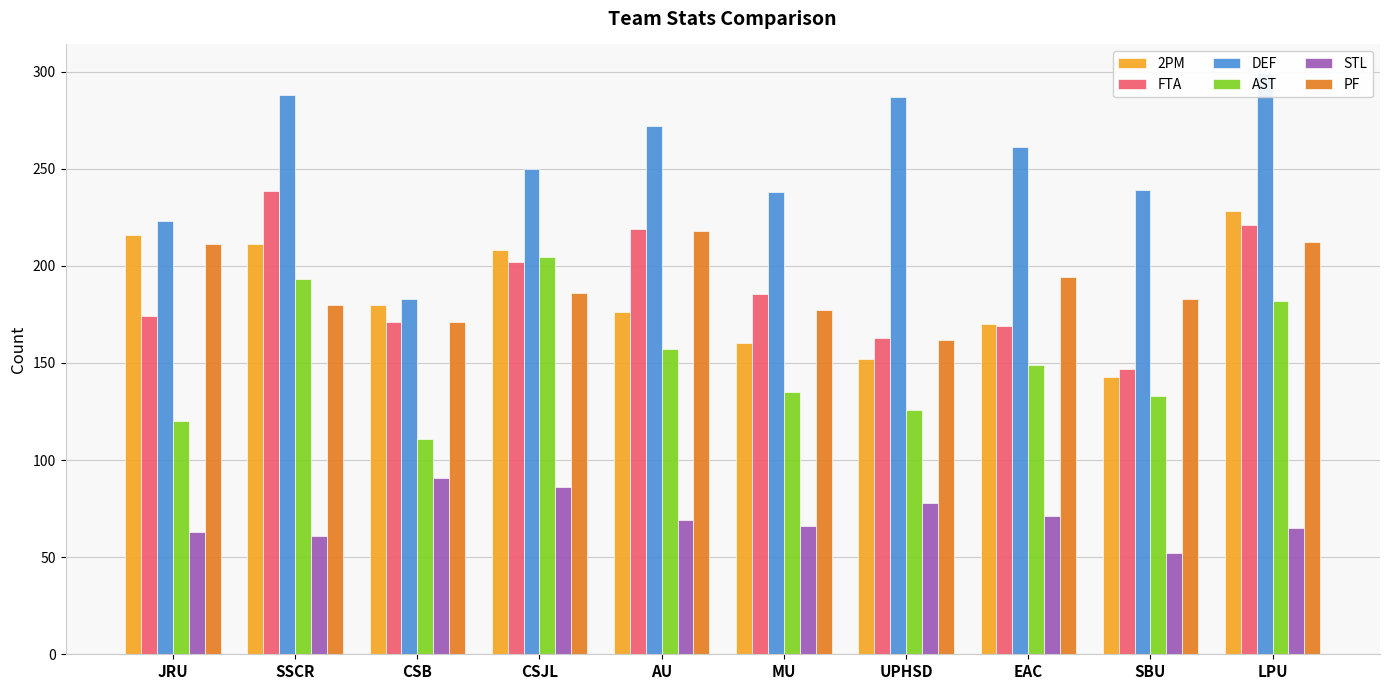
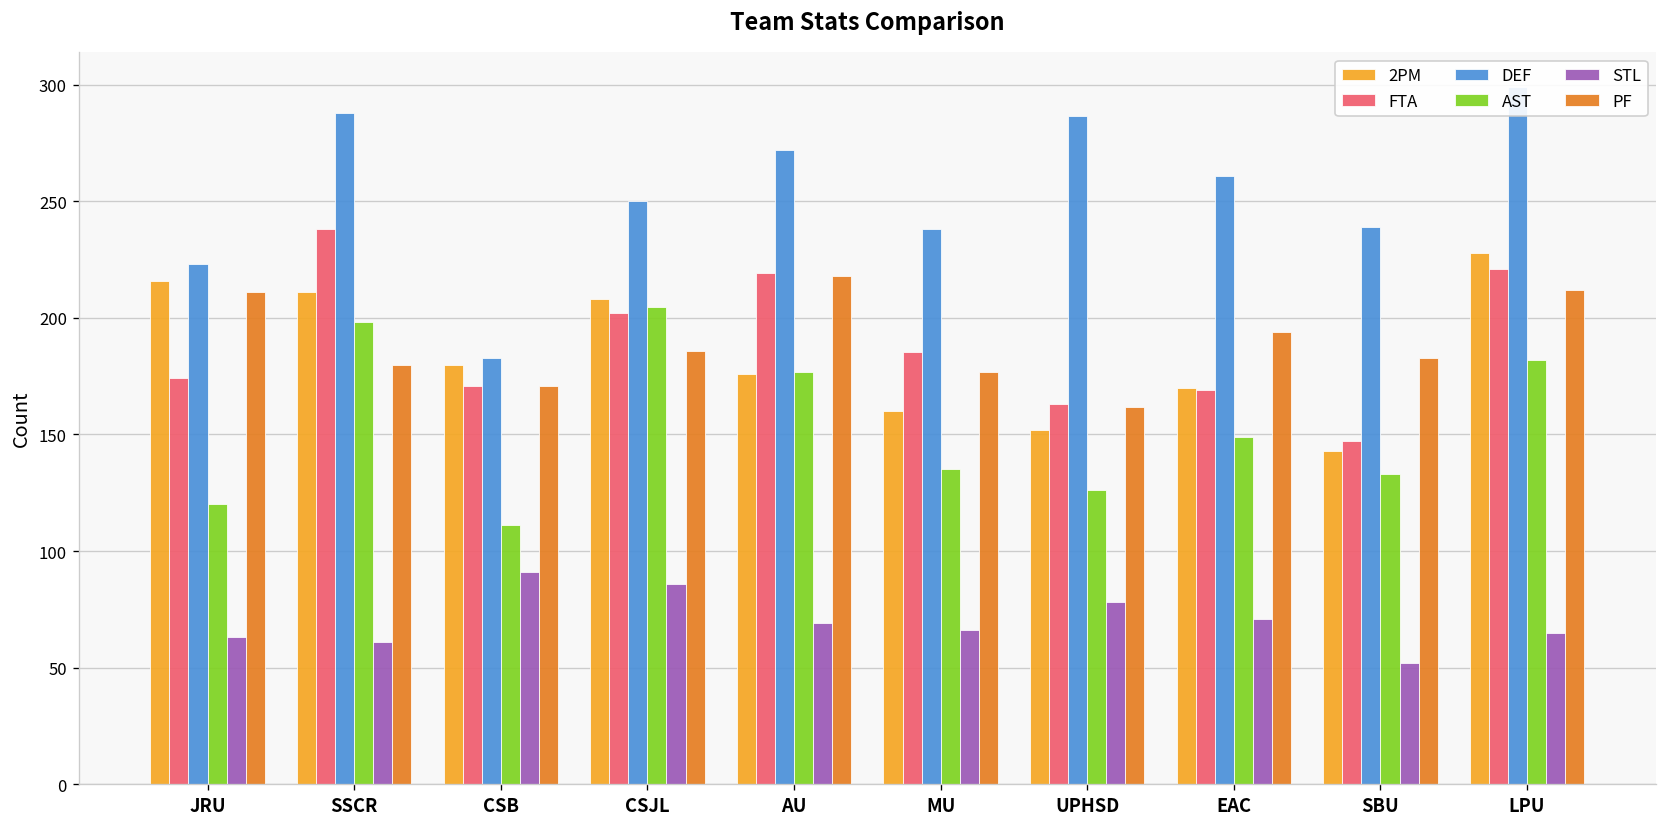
AST, SSCR: 193 -> 198
AST, AU: 157 -> 177
